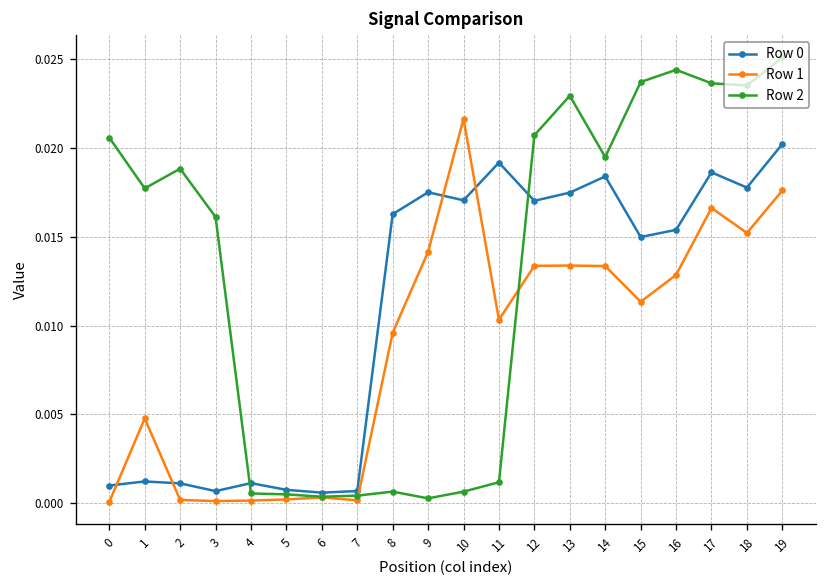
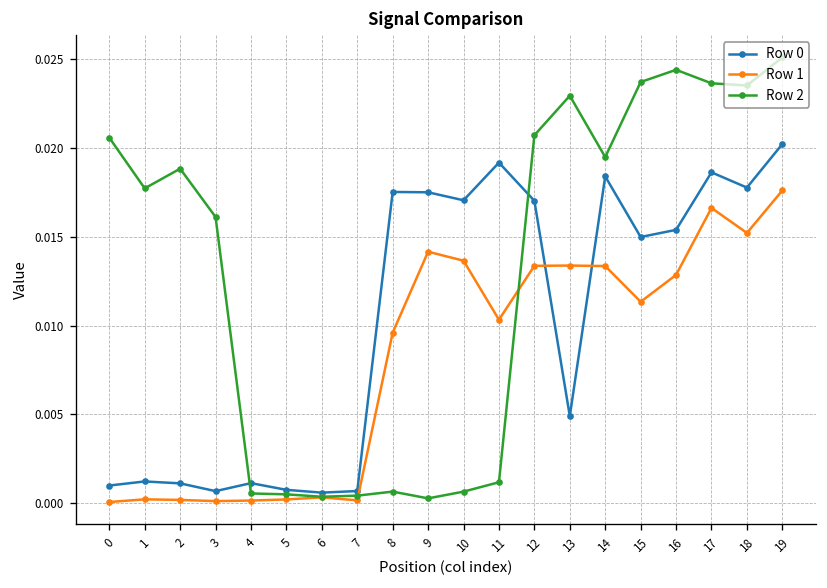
Row 1, 1: 0.0048 -> 0.0002
Row 0, 8: 0.0163 -> 0.0175
Row 1, 10: 0.0216 -> 0.0136
Row 0, 13: 0.0175 -> 0.0049
